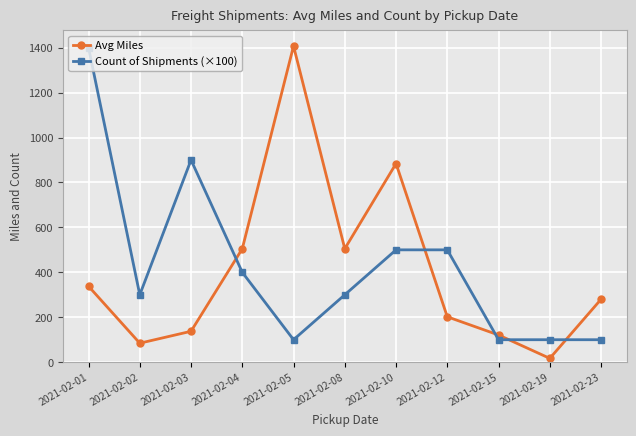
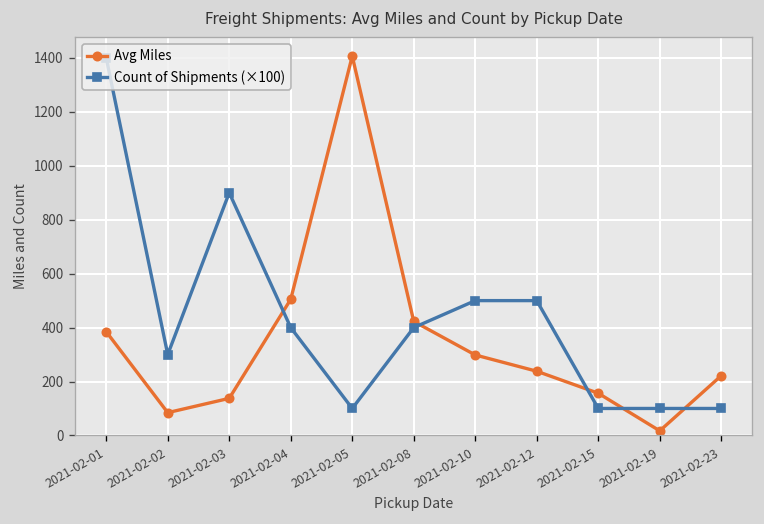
Avg Miles, 2021-02-01: 340 -> 380
Avg Miles, 2021-02-08: 510 -> 420
Count of Shipments (×100), 2021-02-08: 300 -> 400
Avg Miles, 2021-02-10: 880 -> 300
Avg Miles, 2021-02-12: 200 -> 240
Avg Miles, 2021-02-15: 120 -> 160
Avg Miles, 2021-02-23: 280 -> 220
